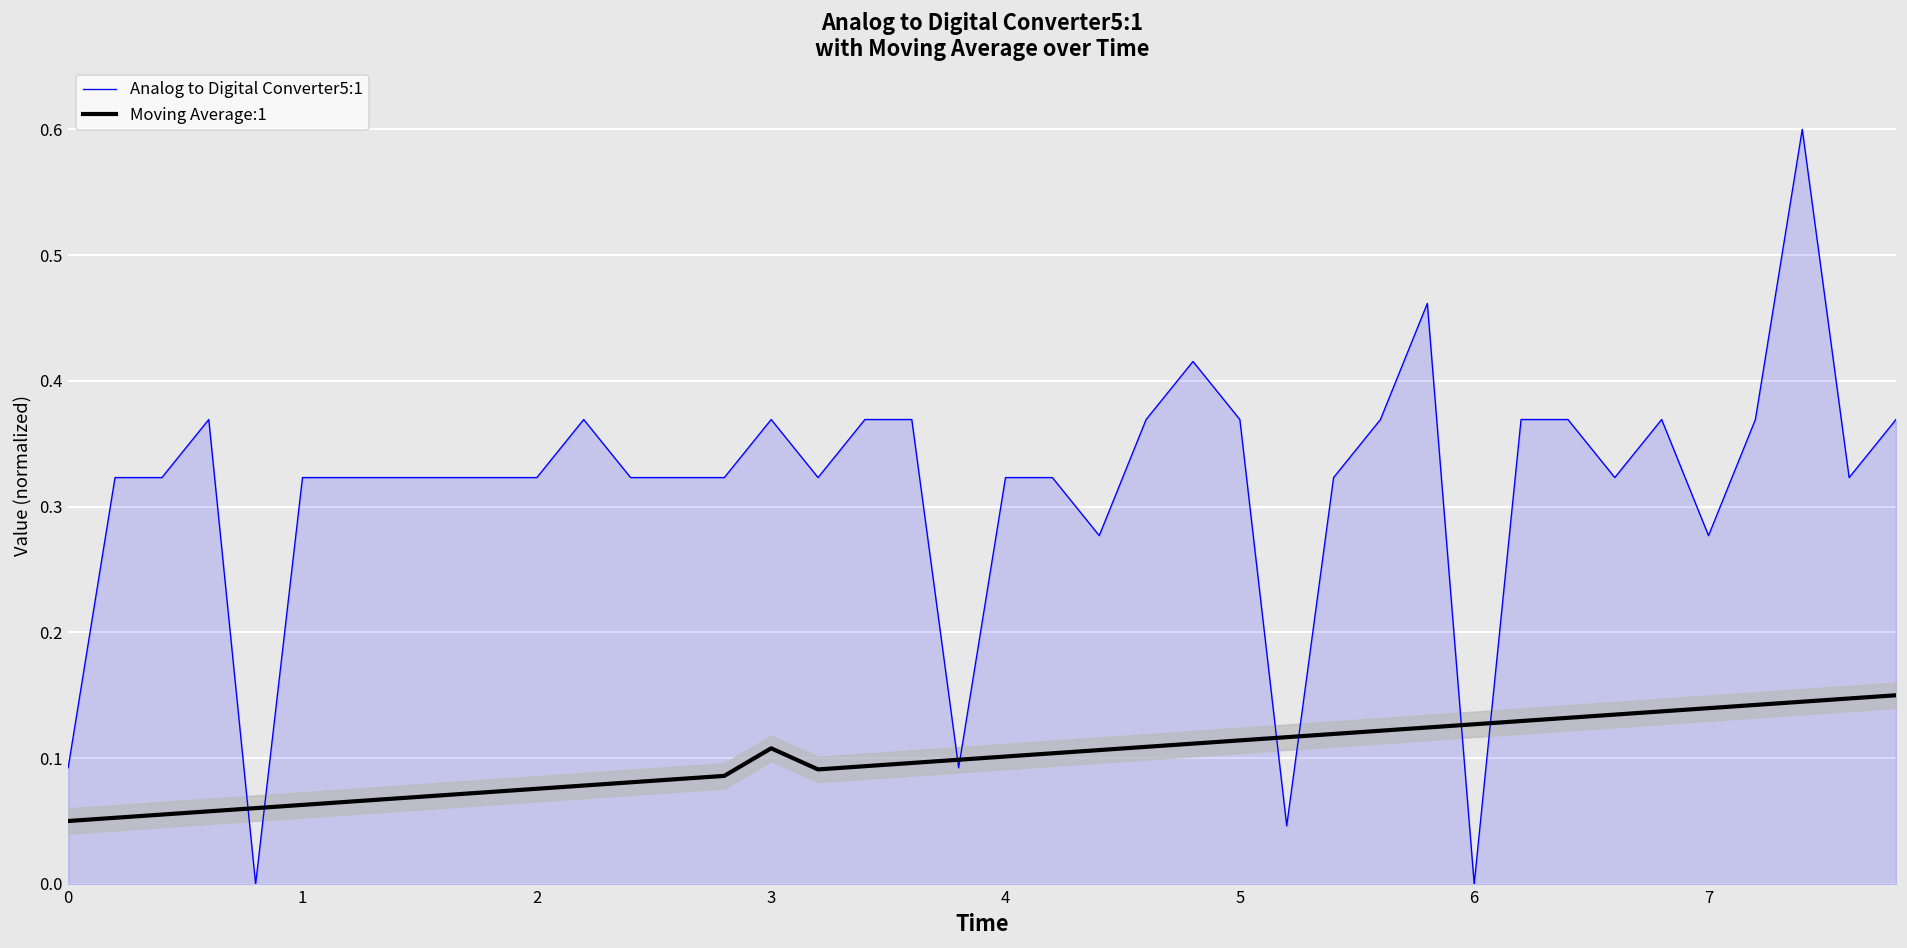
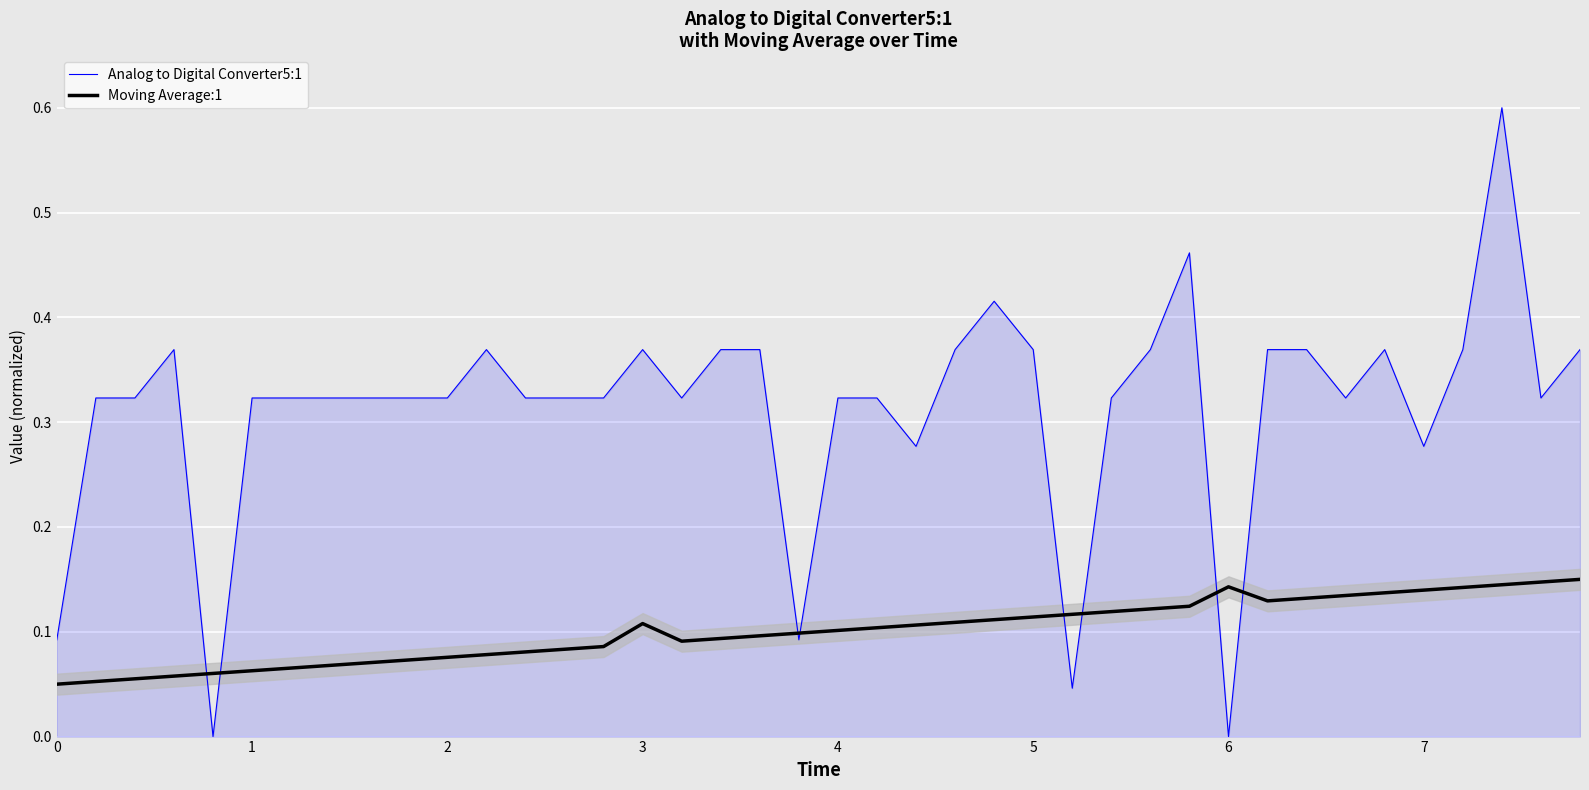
Moving Average:1, 6: 0.127 -> 0.143
